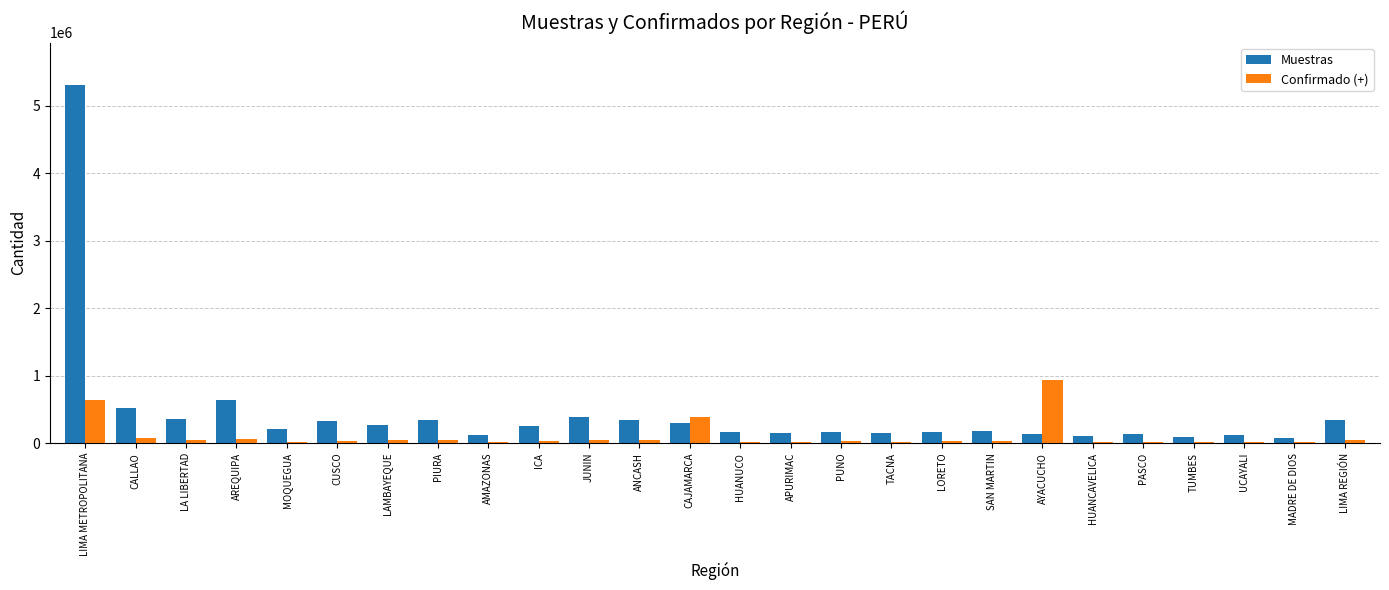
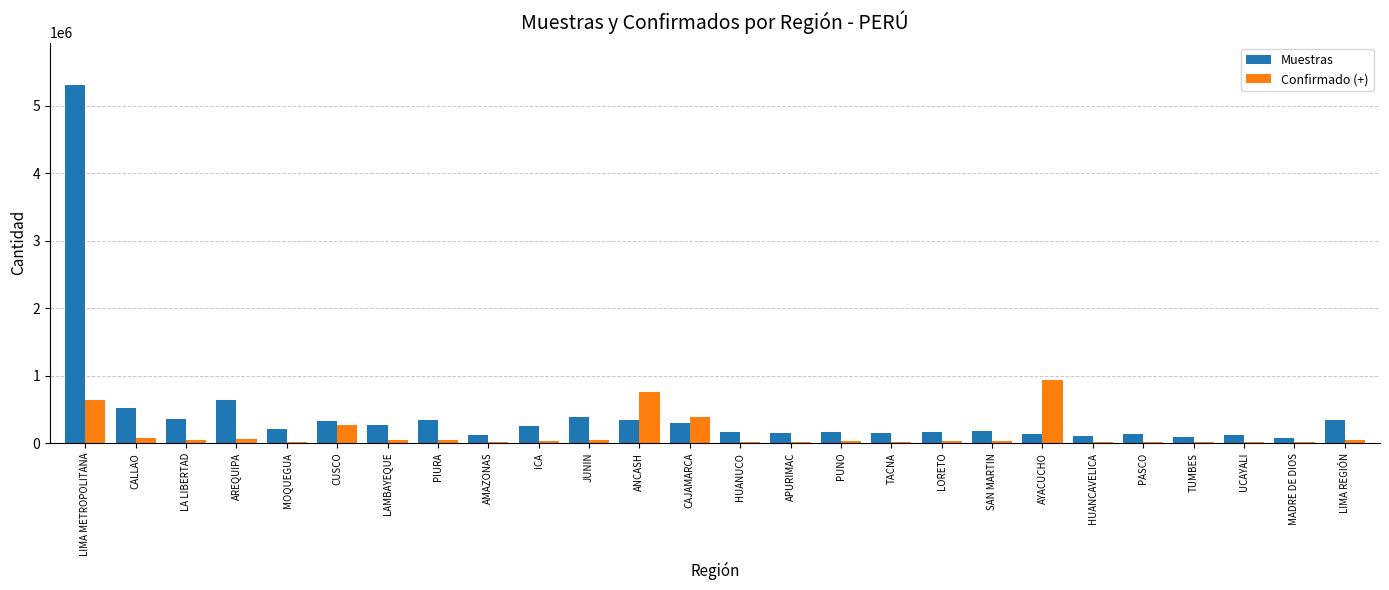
Confirmado (+), CUSCO: 0 -> 300000
Confirmado (+), ANCASH: 0 -> 800000
